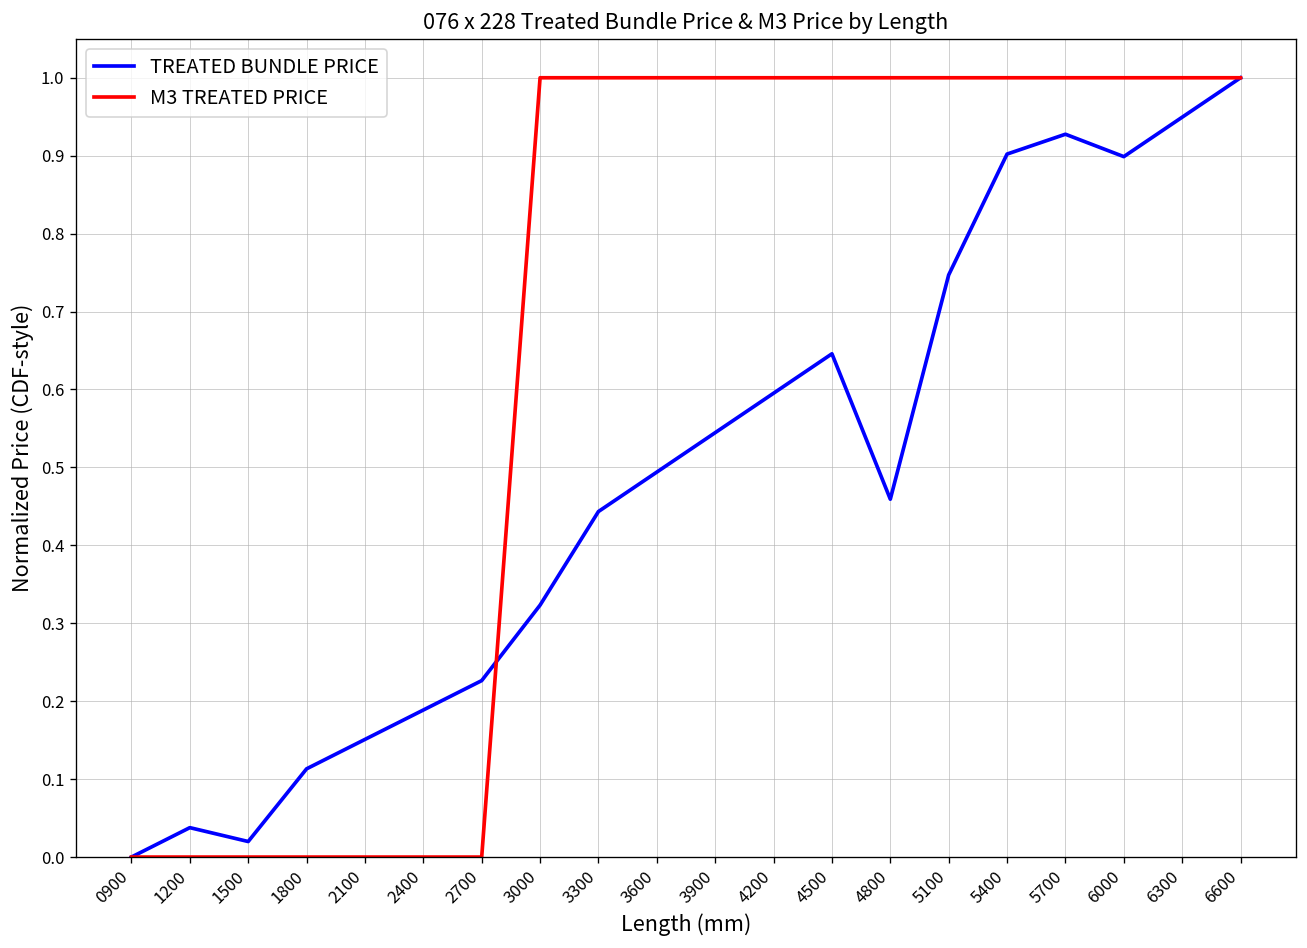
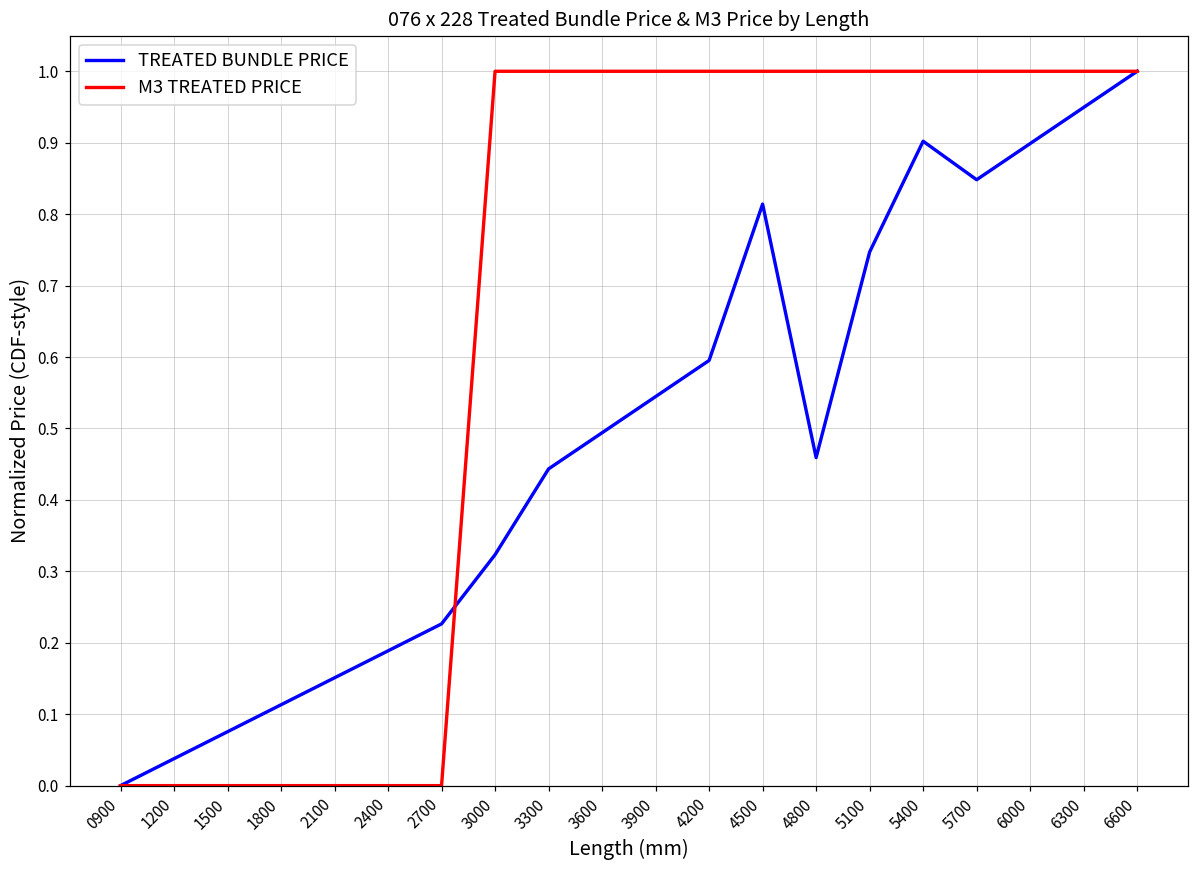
TREATED BUNDLE PRICE, 1500: 0.02 -> 0.08
TREATED BUNDLE PRICE, 4500: 0.65 -> 0.81
TREATED BUNDLE PRICE, 5700: 0.93 -> 0.85
